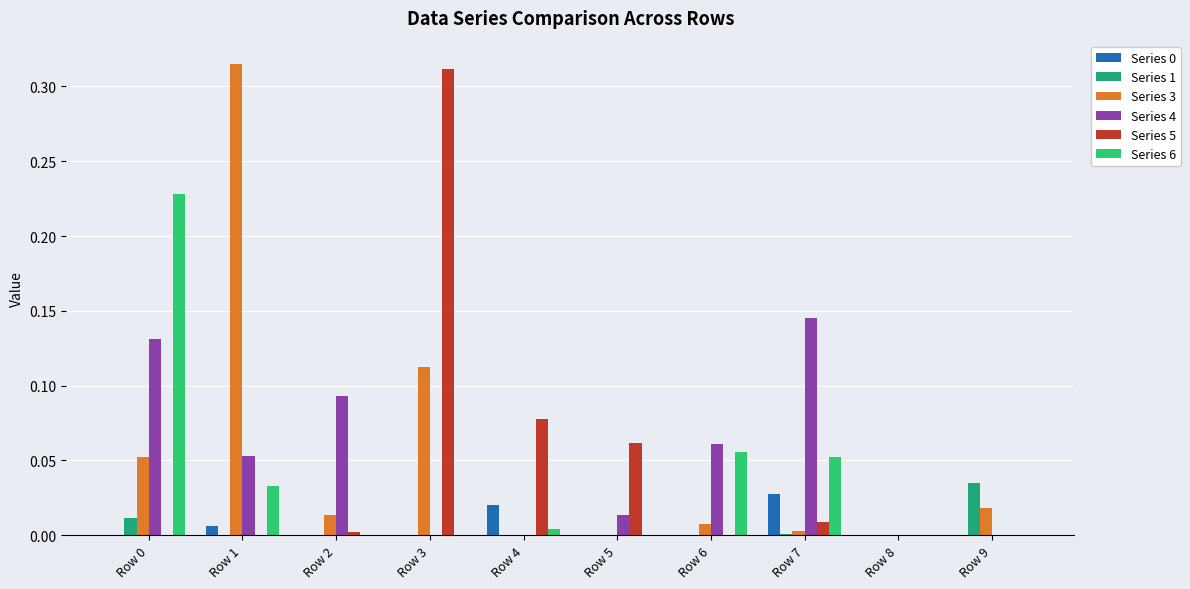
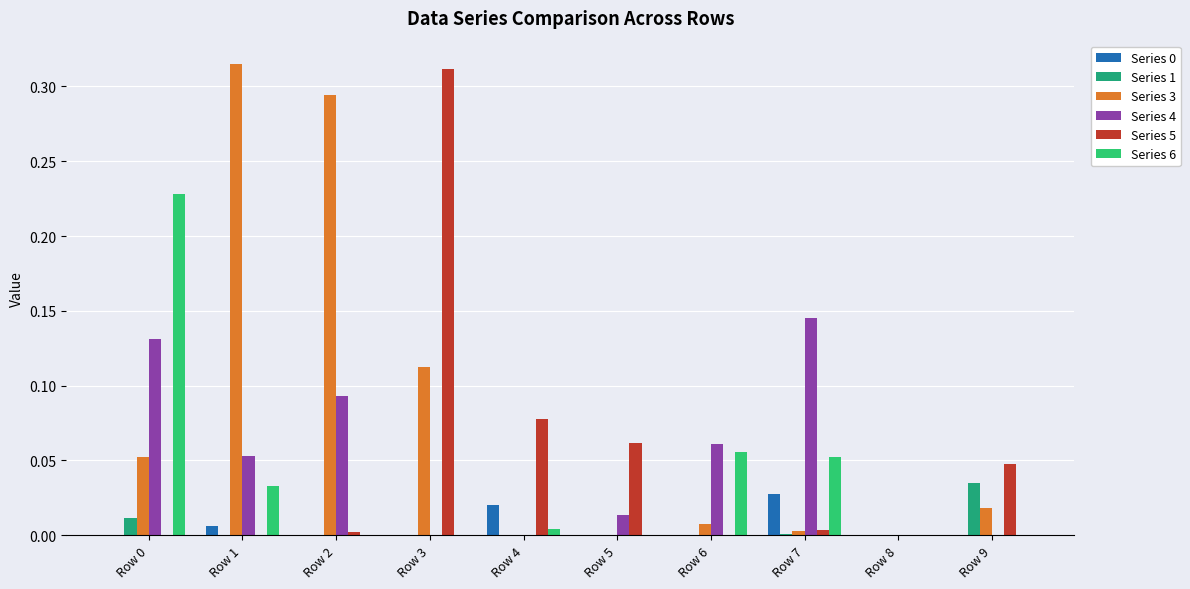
Series 3, Row 2: 0.013 -> 0.294
Series 5, Row 7: 0.009 -> 0.003
Series 5, Row 9: 0.000 -> 0.048
